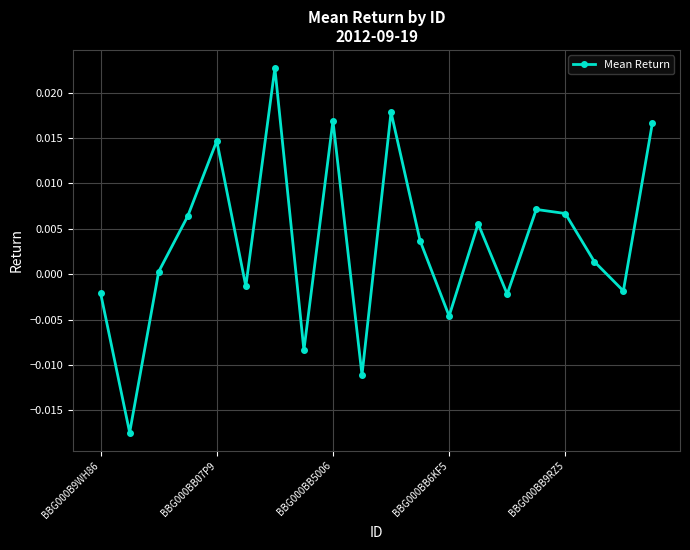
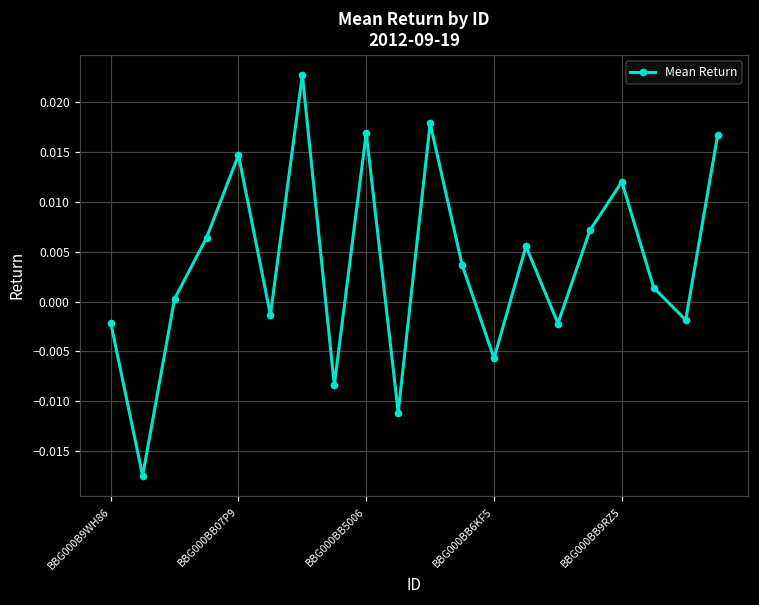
BBG000BB6KF5: -0.005 -> -0.006
BBG000BB9RZ5: 0.007 -> 0.012
